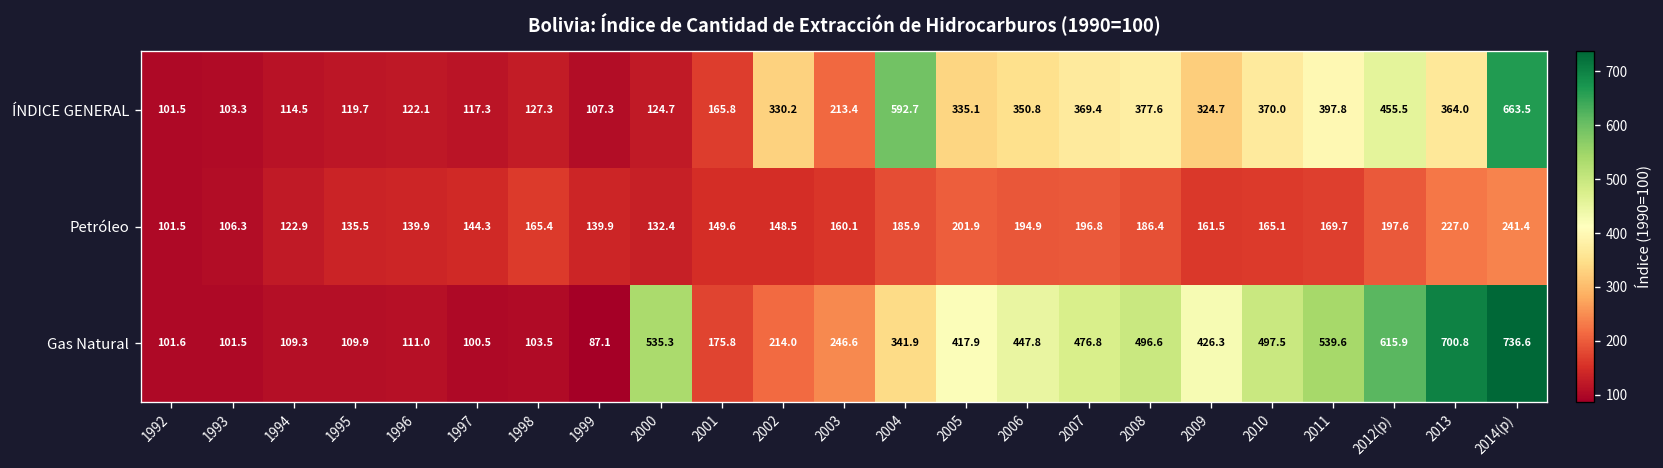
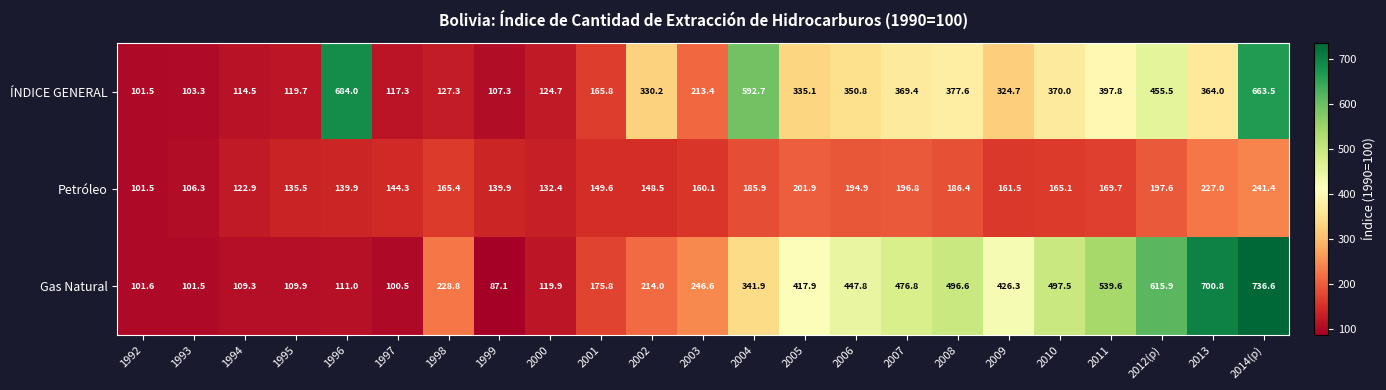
ÍNDICE GENERAL, 1996: 122.1 -> 684.0
Gas Natural, 1998: 103.5 -> 228.8
Gas Natural, 2000: 535.3 -> 119.9
